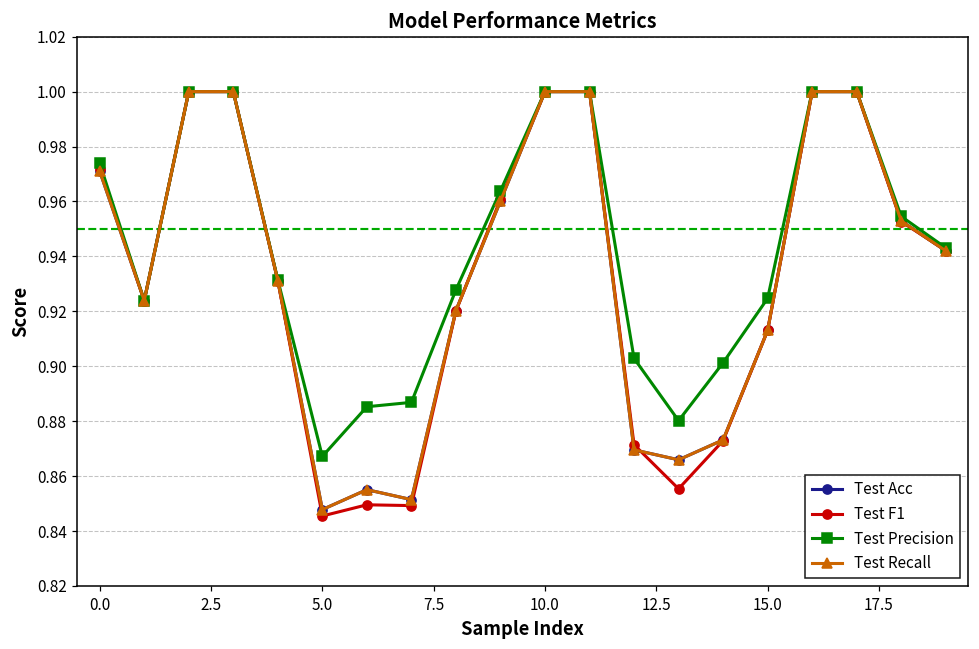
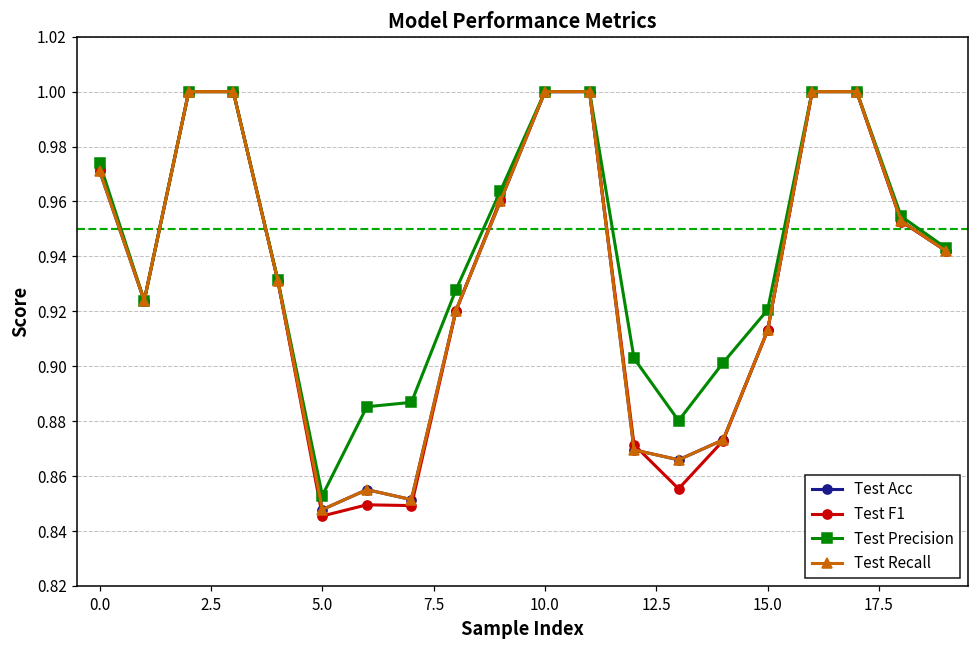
Test Precision, 5.0: 0.867 -> 0.853
Test Precision, 15.0: 0.925 -> 0.921
